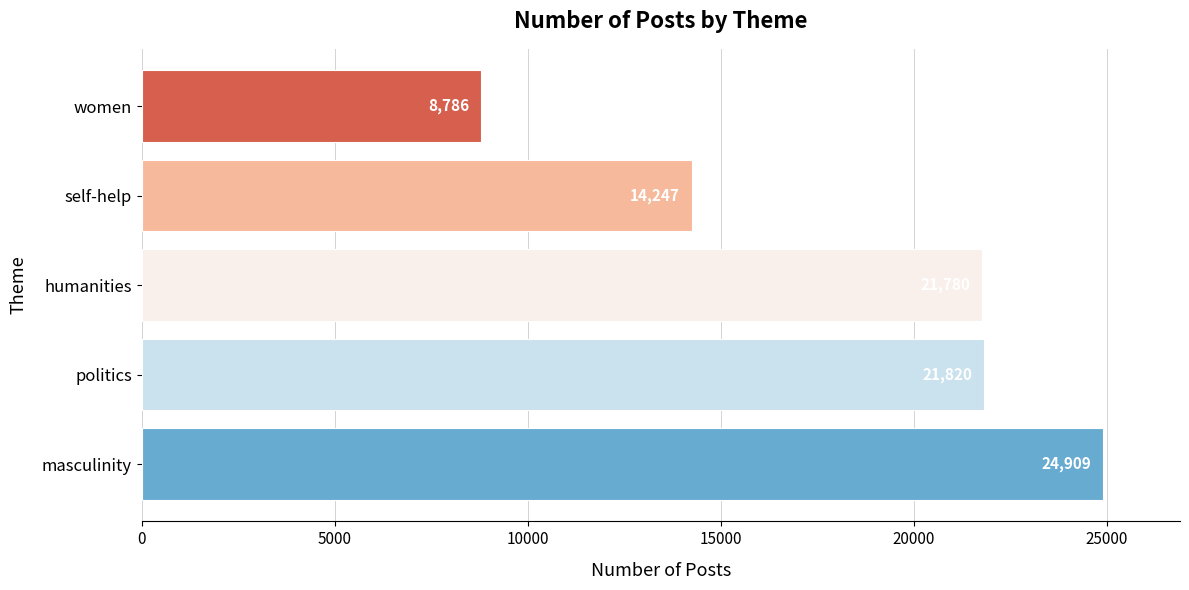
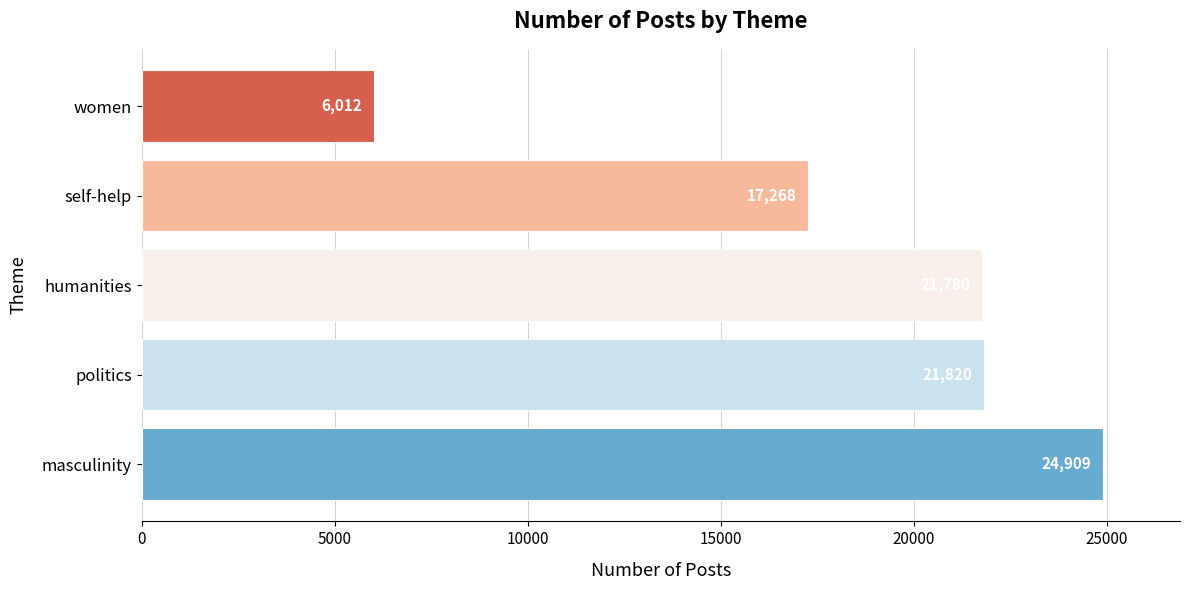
women: 8,786 -> 6,012
self-help: 14,247 -> 17,268
